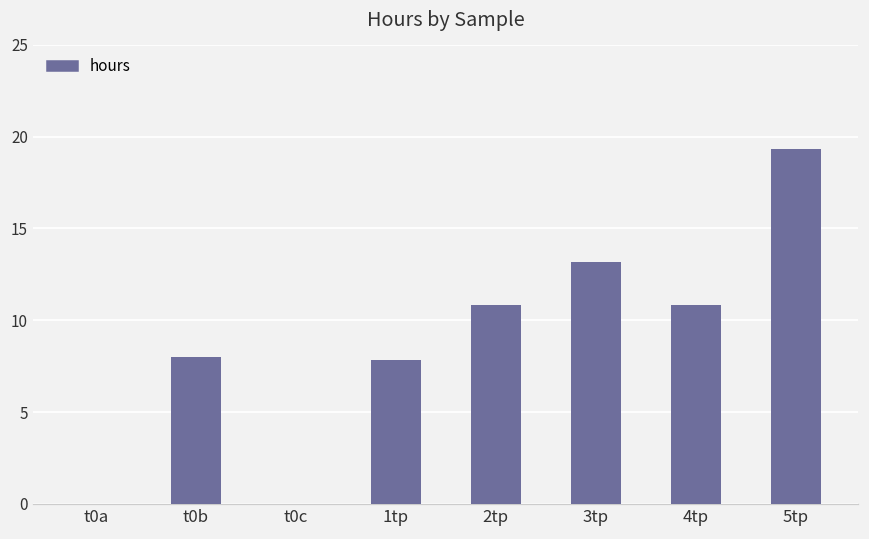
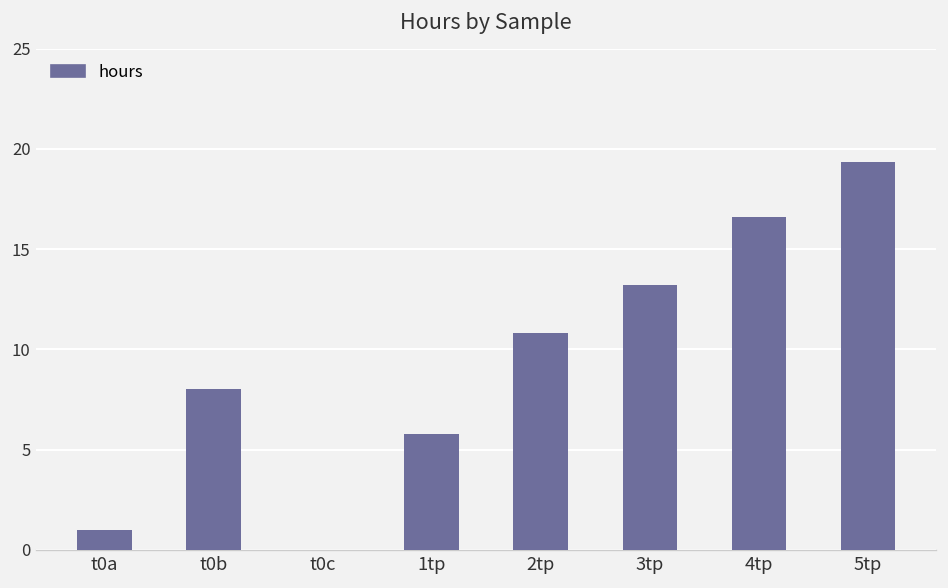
t0a: 0 -> 1
1tp: 7.8 -> 5.8
4tp: 10.8 -> 16.6
